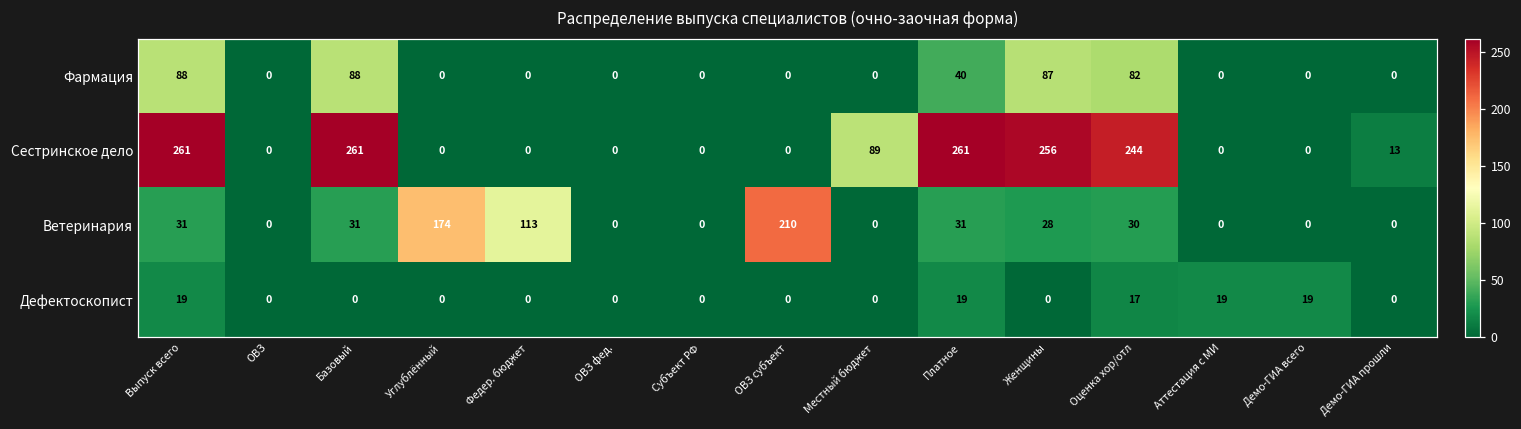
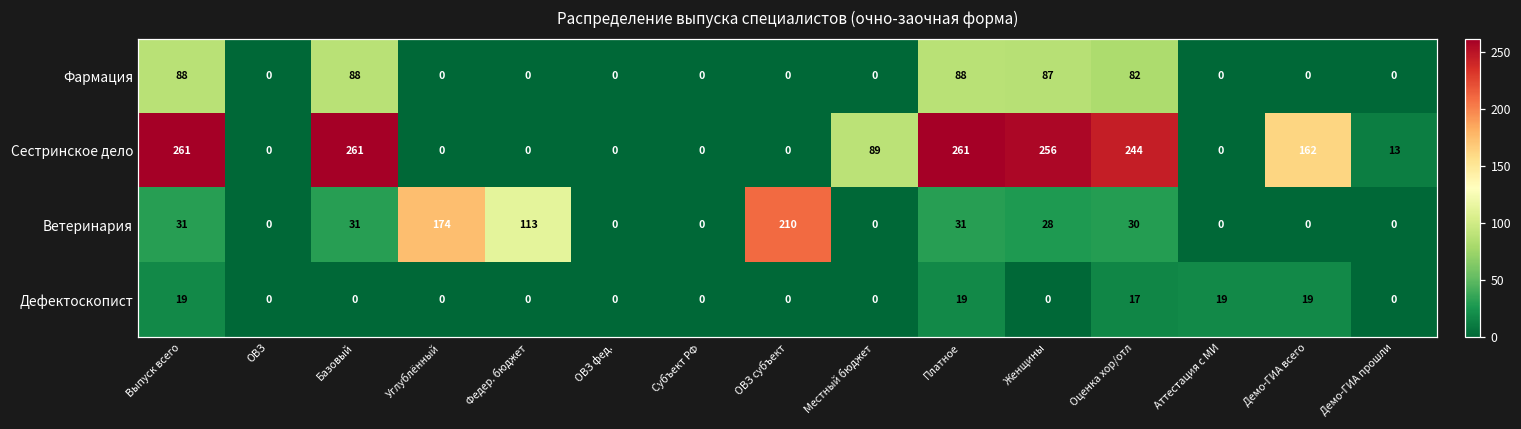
Фармация, Платное: 40 -> 88
Сестринское дело, Демо-ГИА всего: 0 -> 162
